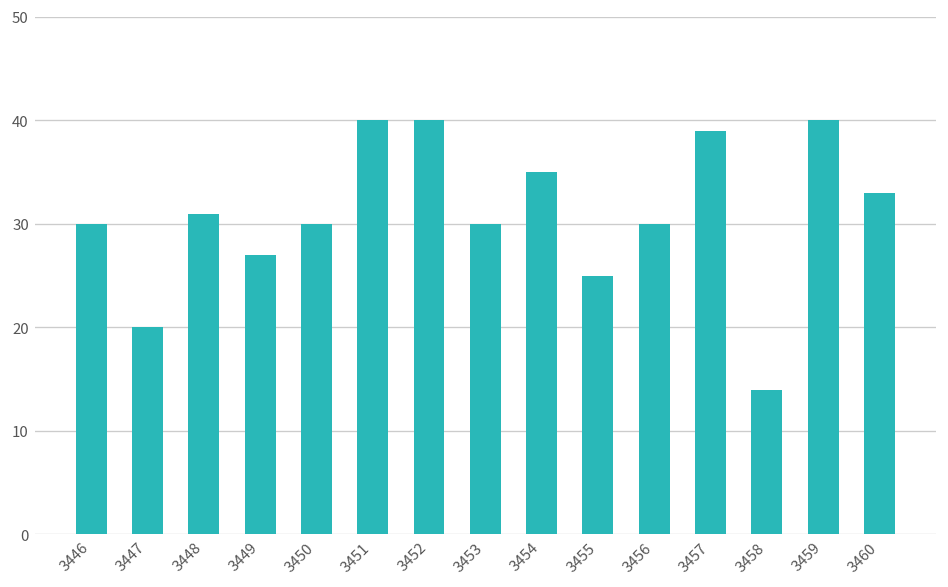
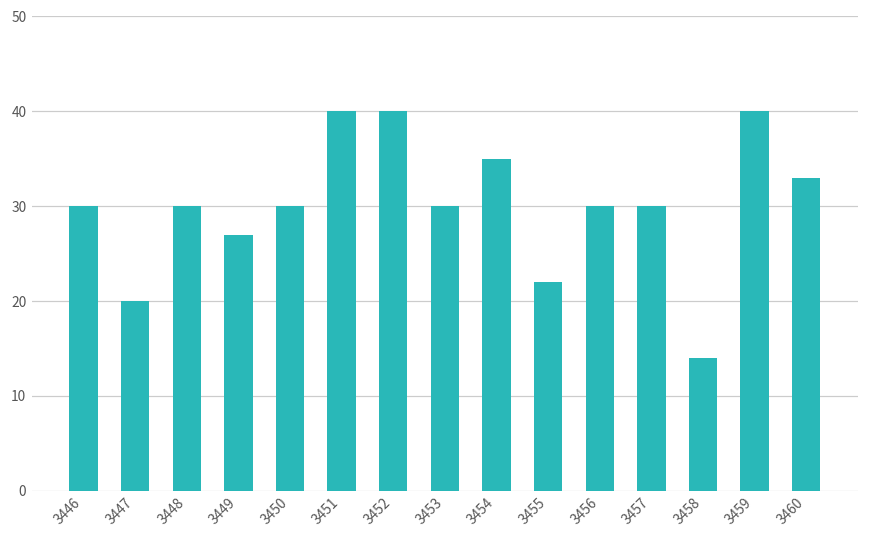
3448: 31 -> 30
3455: 25 -> 22
3457: 39 -> 30
